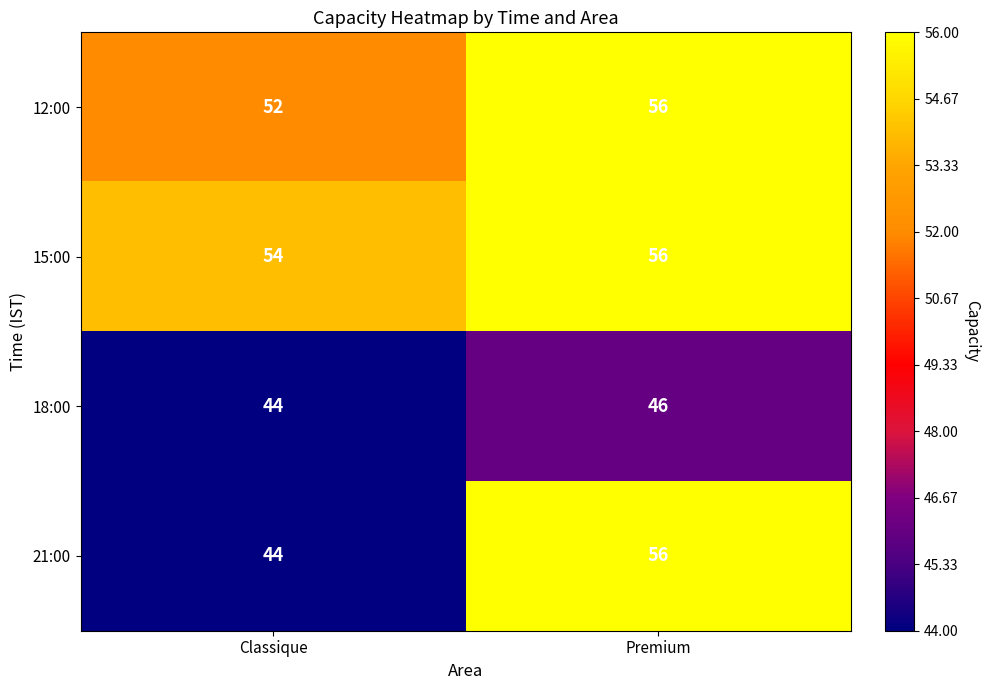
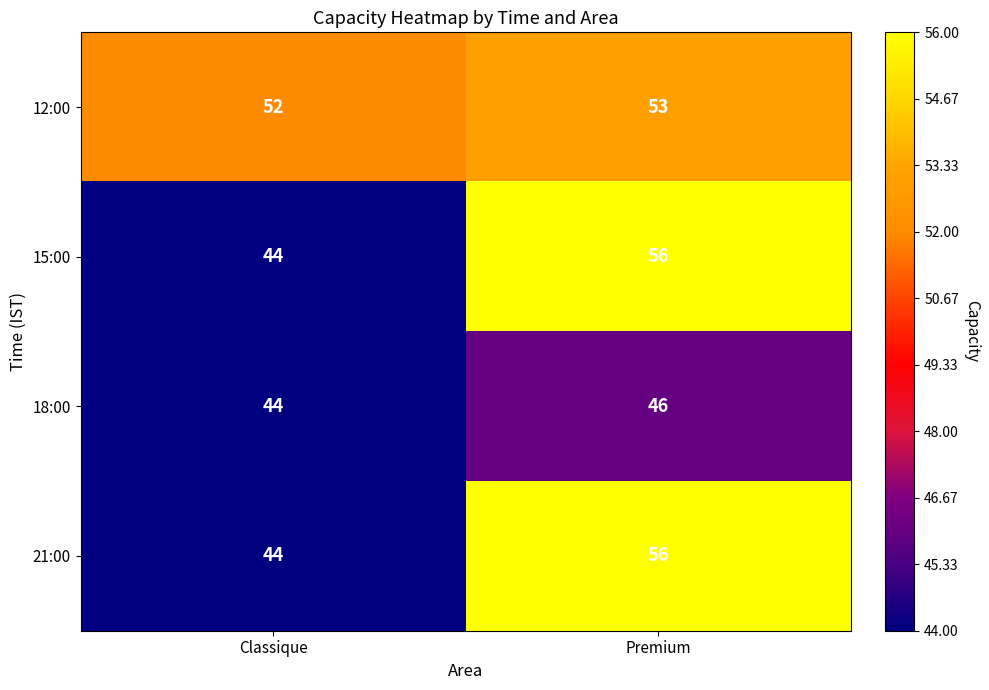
12:00, Premium: 56 -> 53
15:00, Classique: 54 -> 44
